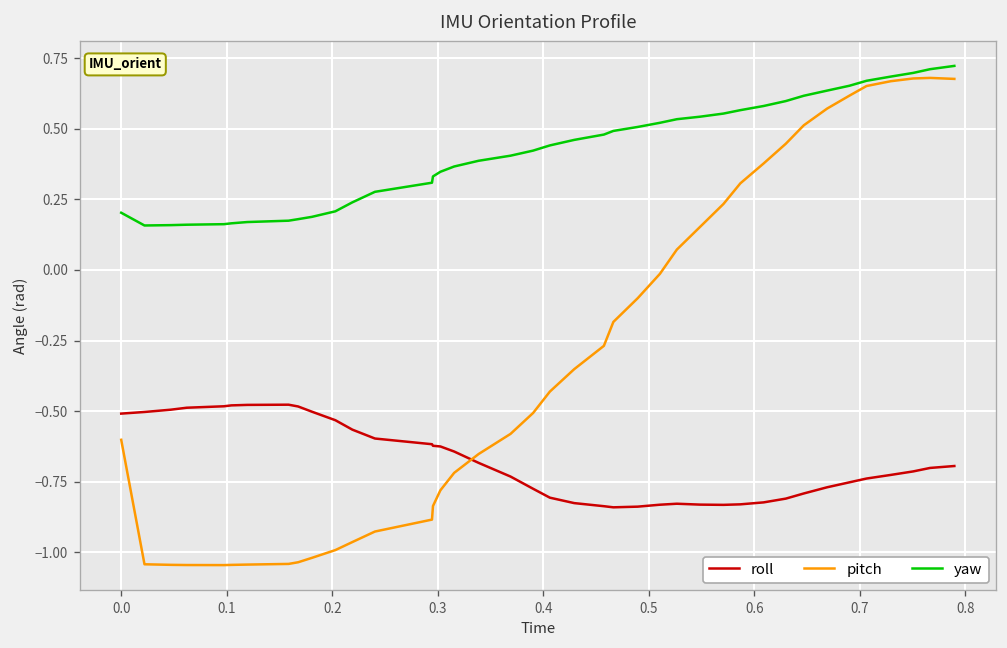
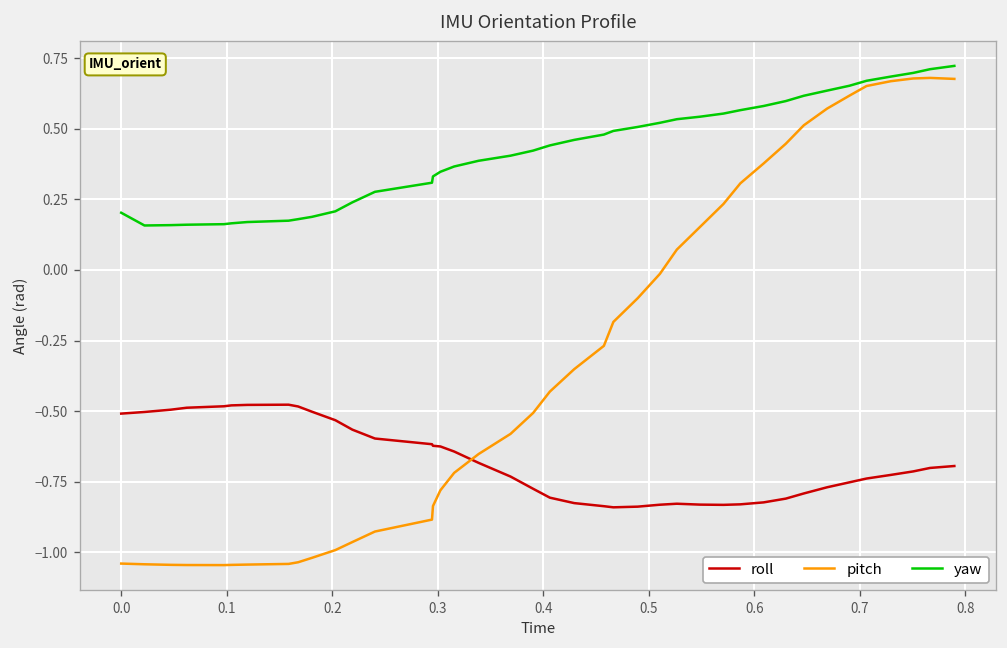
pitch, 0.0: -0.60 -> -1.04
